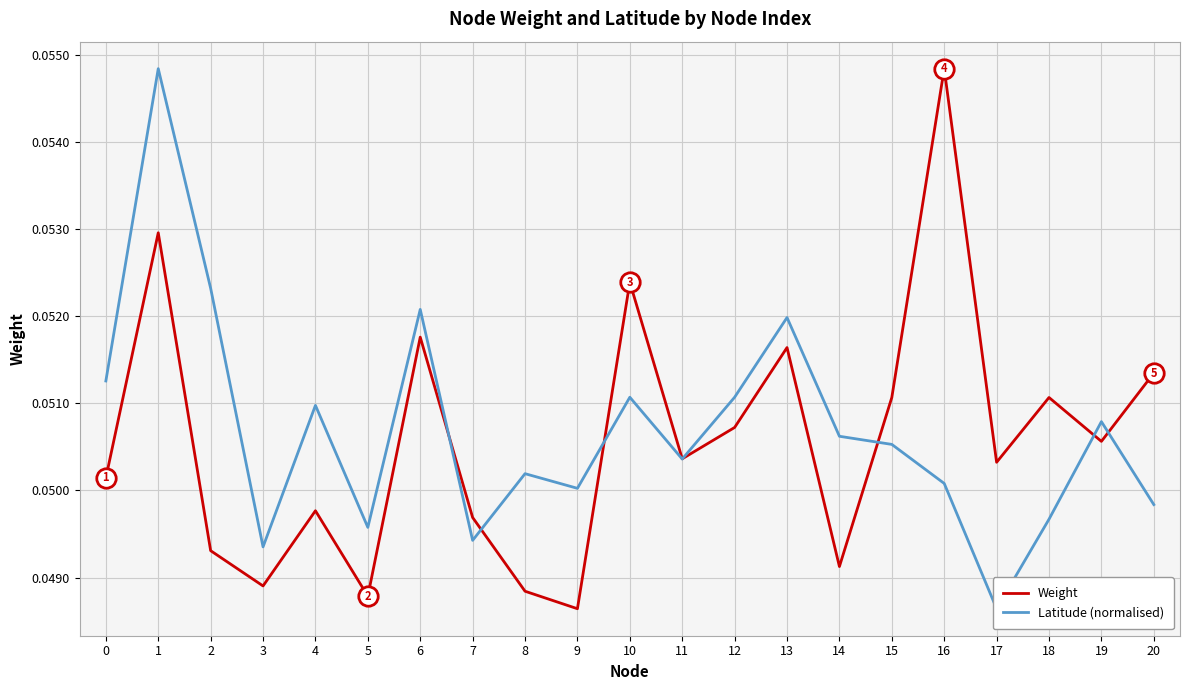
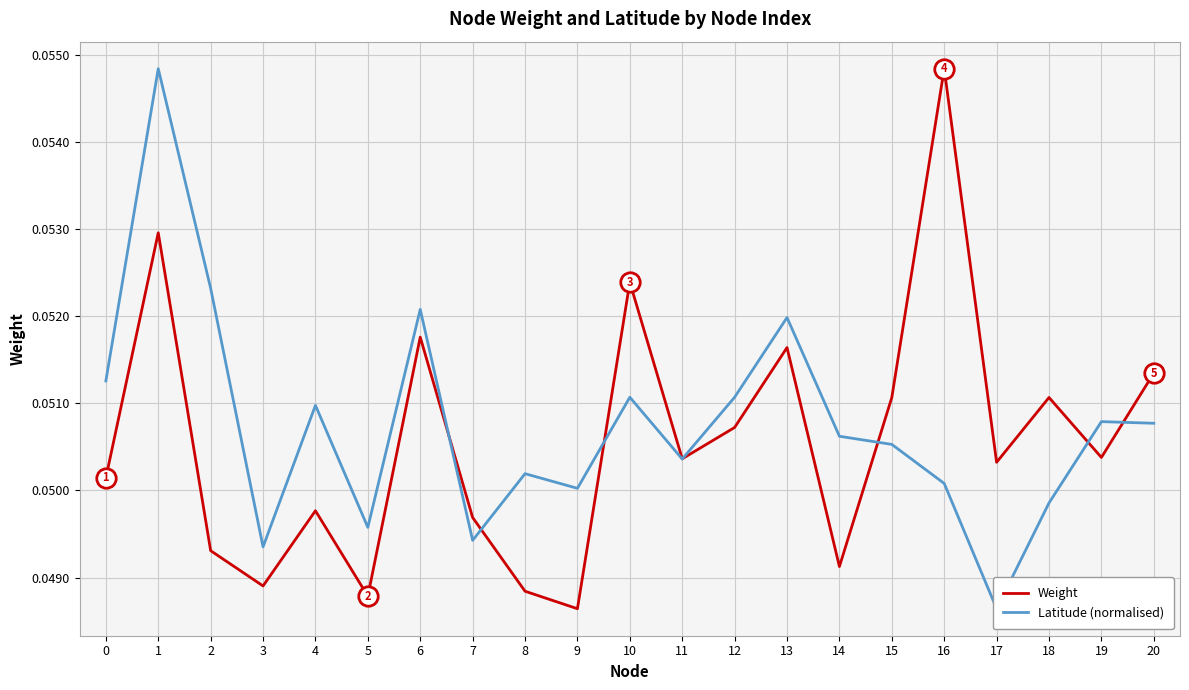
Latitude (normalised), 18: 0.0497 -> 0.0499
Weight, 19: 0.0506 -> 0.0504
Latitude (normalised), 20: 0.0498 -> 0.0508
